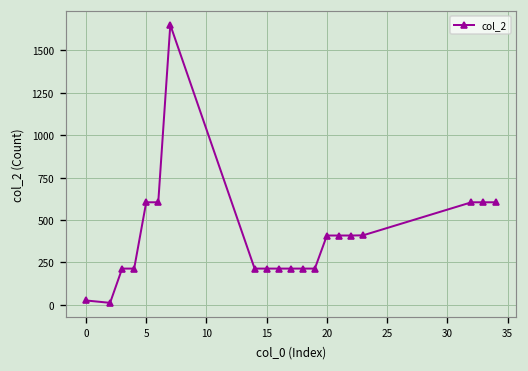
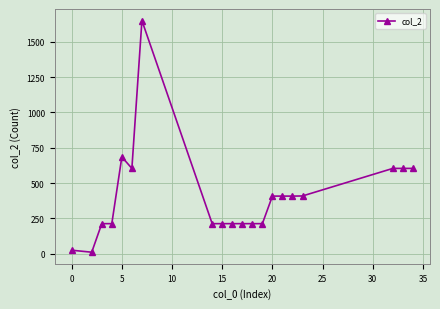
5: 600 -> 690
